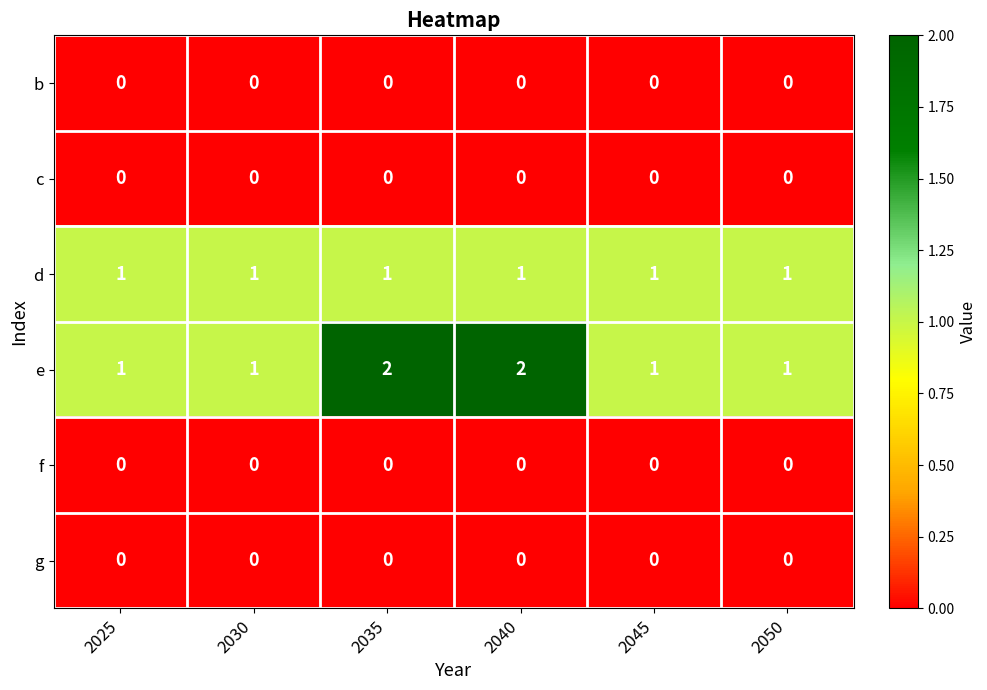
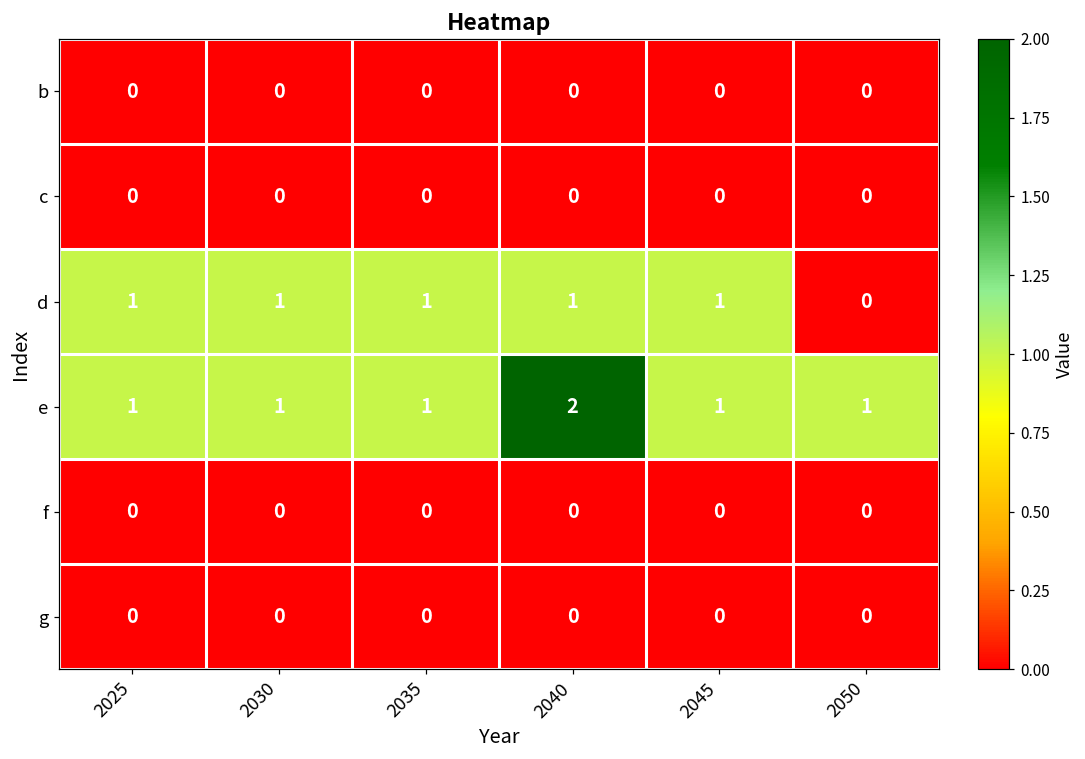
d, 2050: 1 -> 0
e, 2035: 2 -> 1
